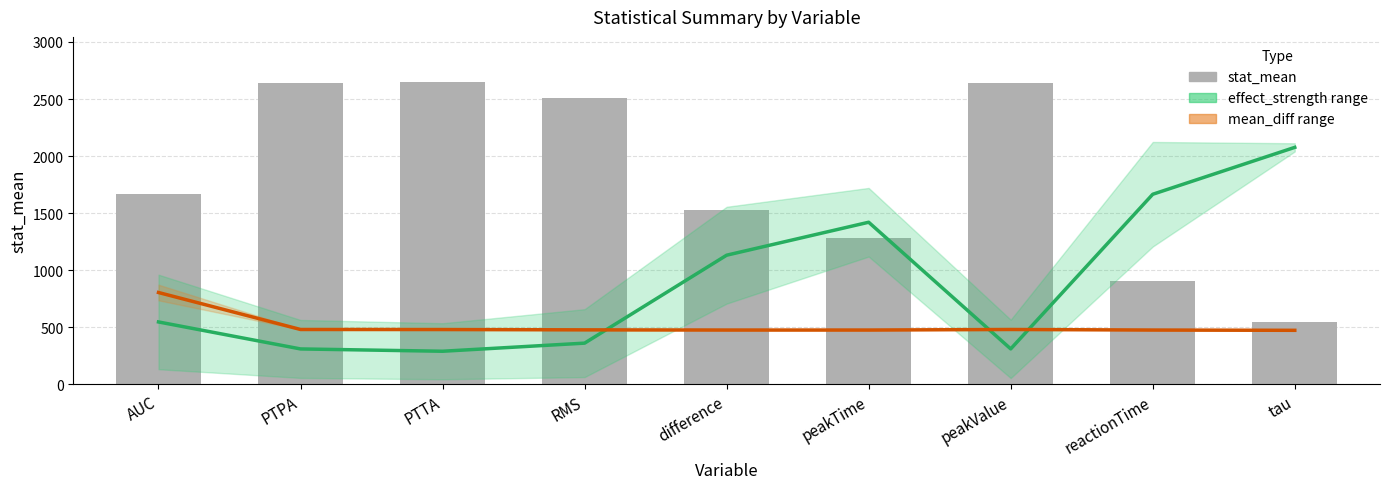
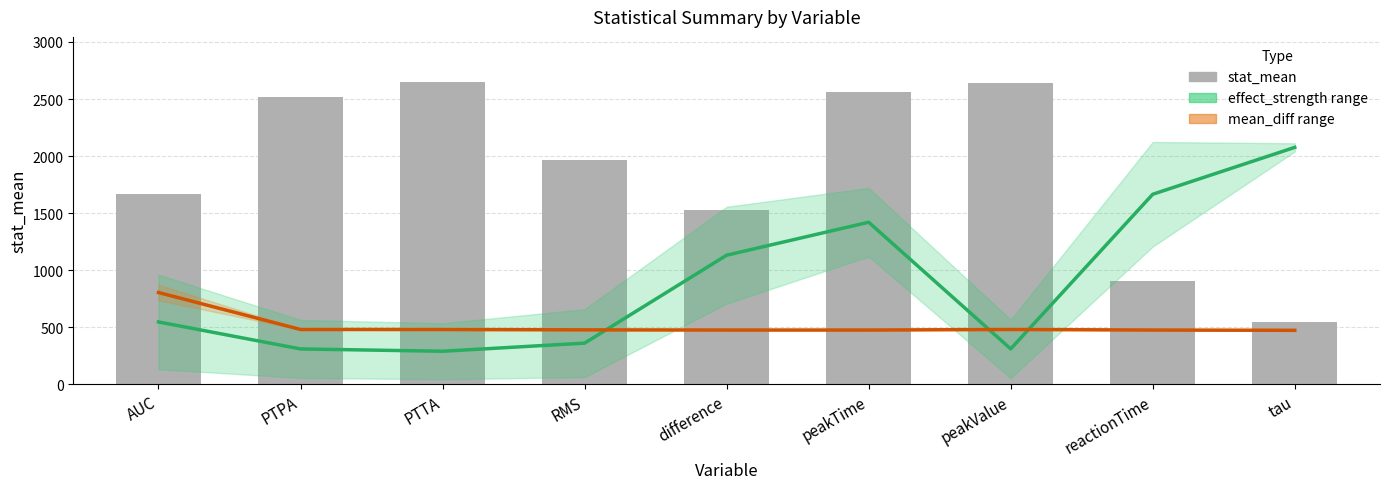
stat_mean, PTPA: 2640 -> 2520
stat_mean, RMS: 2510 -> 1970
stat_mean, peakTime: 1280 -> 2560
